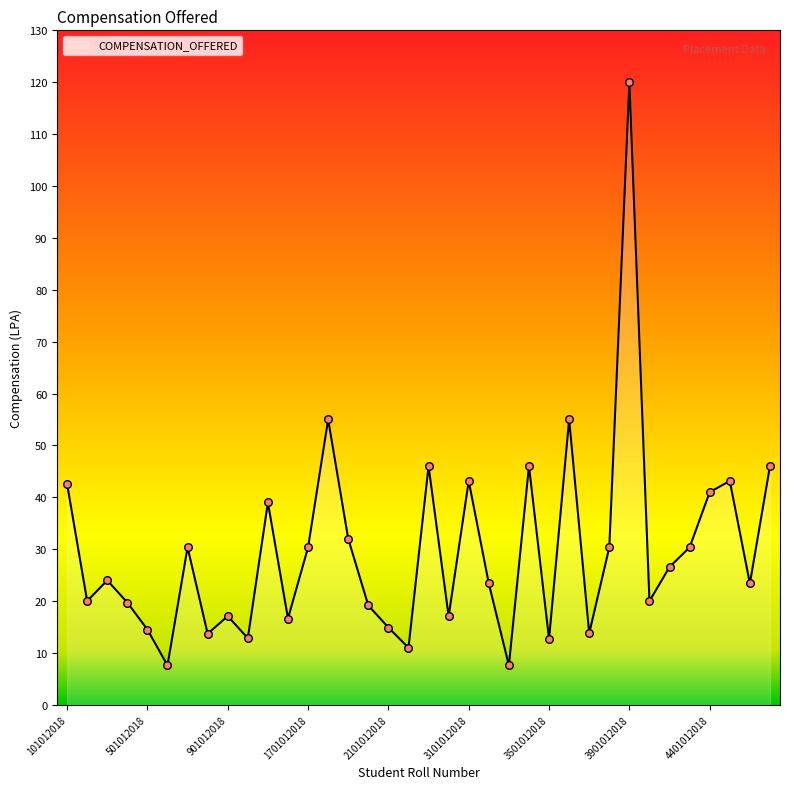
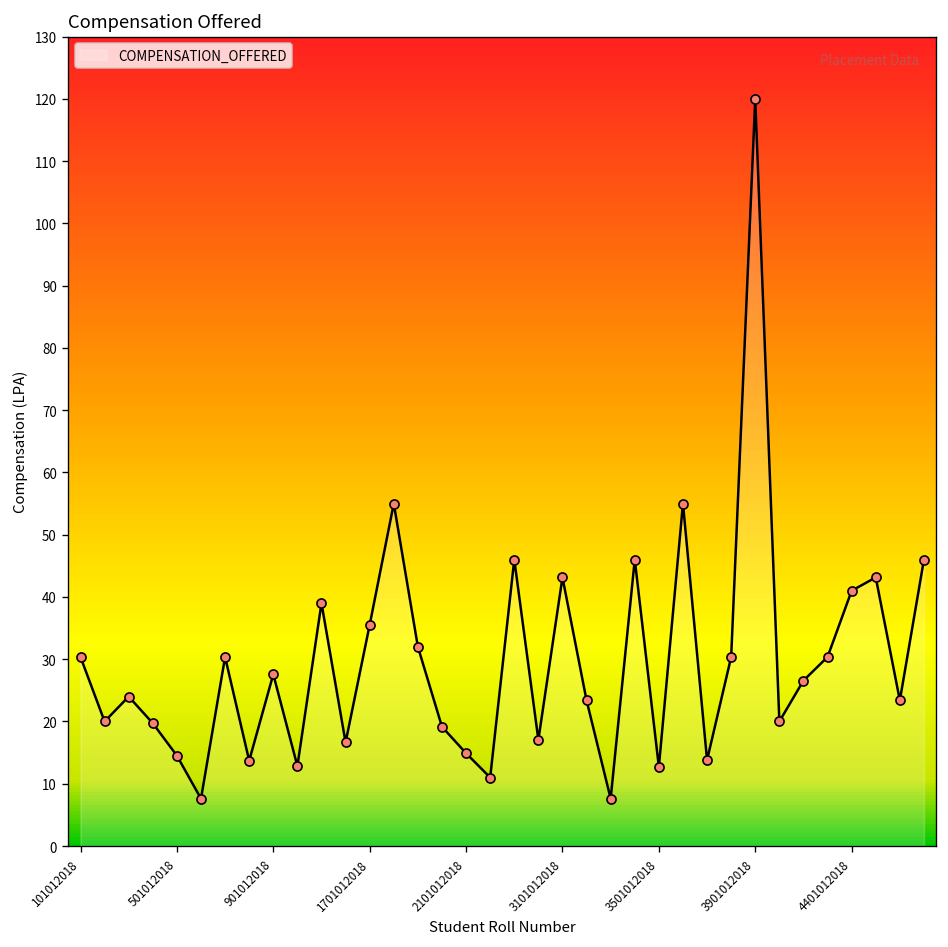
101012018: 43 -> 30
901012018: 17 -> 28
1701012018: 30 -> 36
